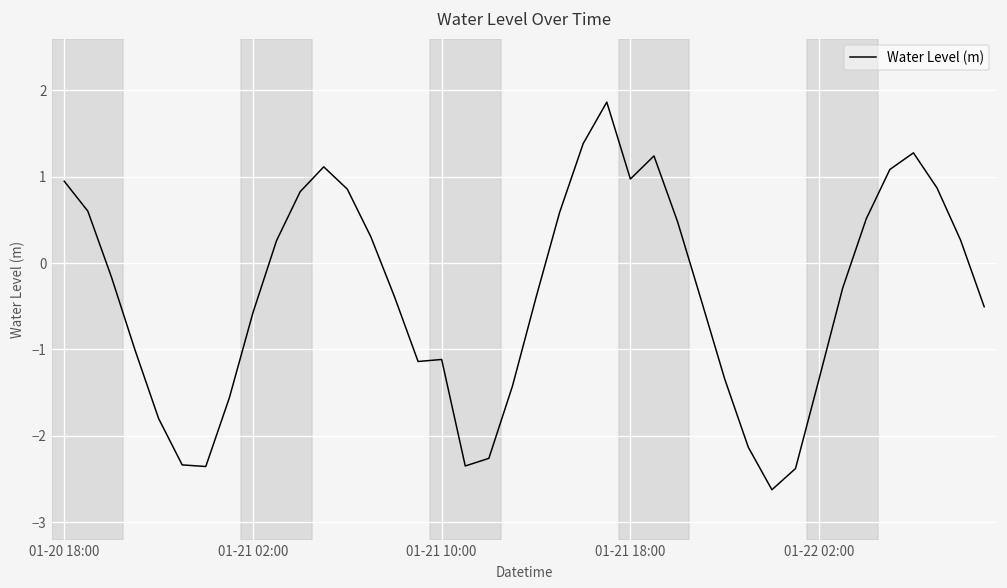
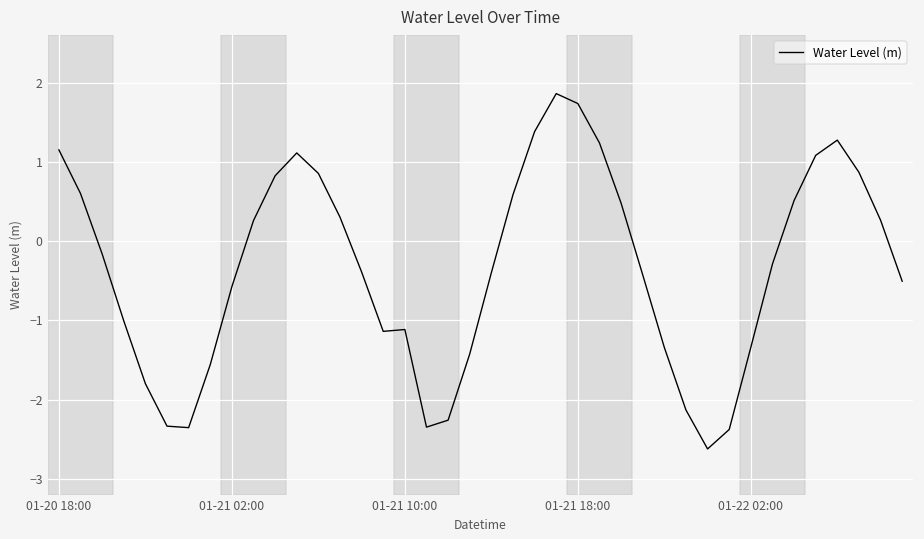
01-20 18:00: 0.9 -> 1.2
01-21 18:00: 1.0 -> 1.7
